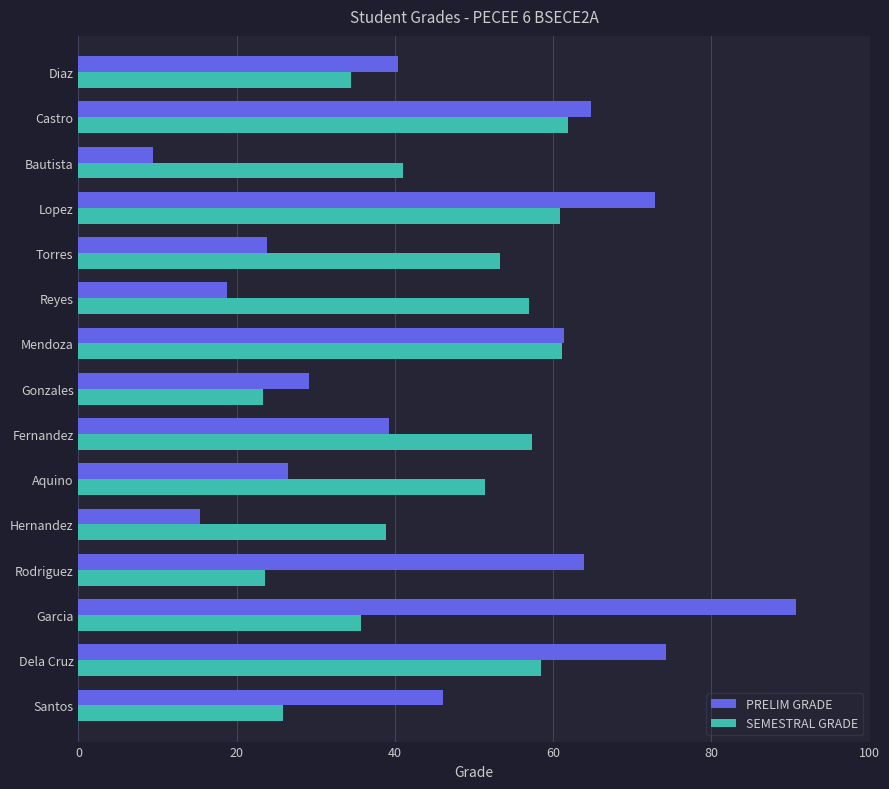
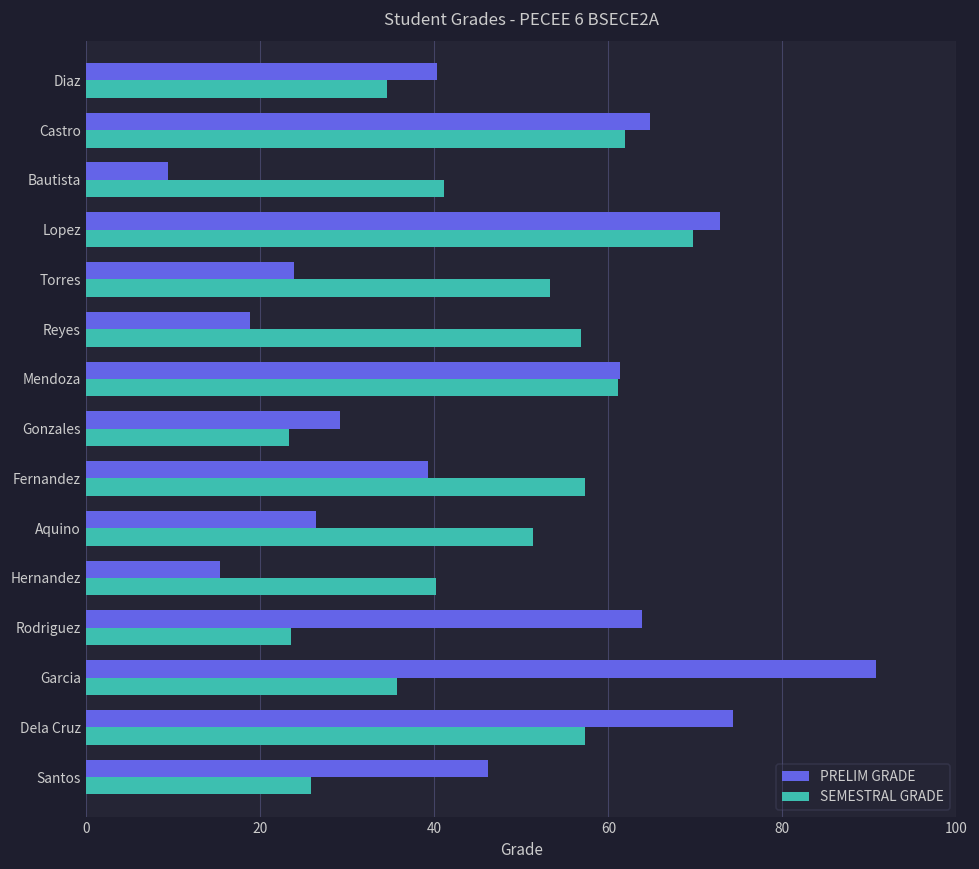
SEMESTRAL GRADE, Lopez: 61 -> 70
SEMESTRAL GRADE, Hernandez: 39 -> 40
SEMESTRAL GRADE, Dela Cruz: 58 -> 57
